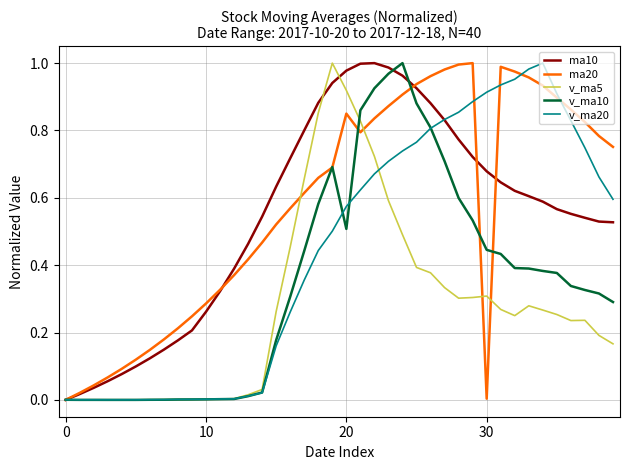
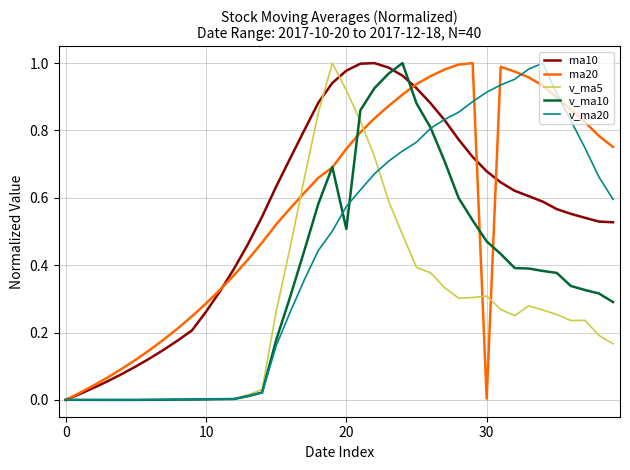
ma20, 20: 0.85 -> 0.75
v_ma10, 30: 0.45 -> 0.47
